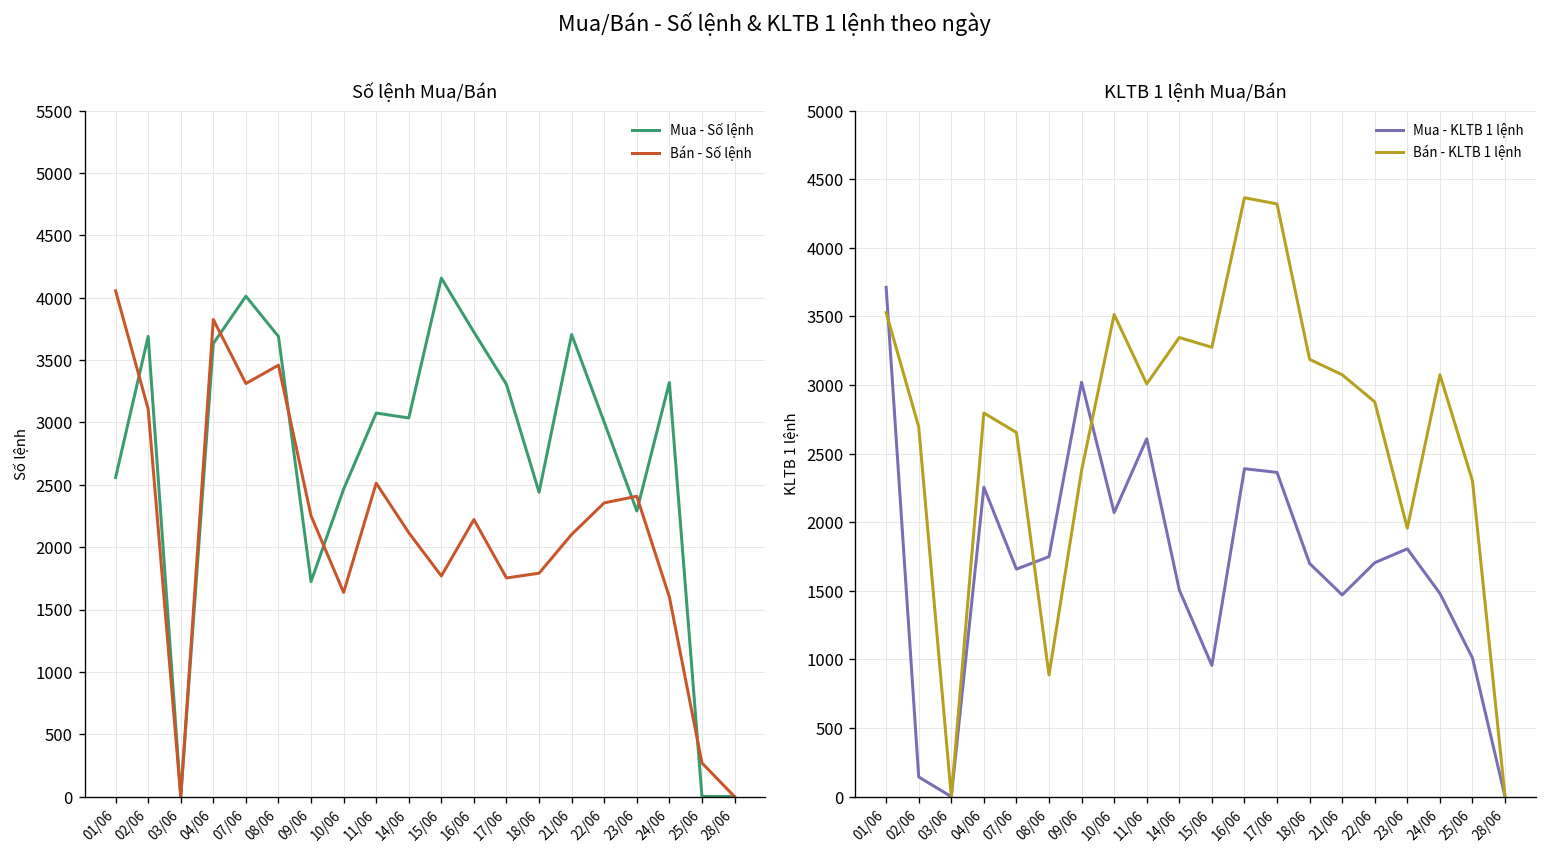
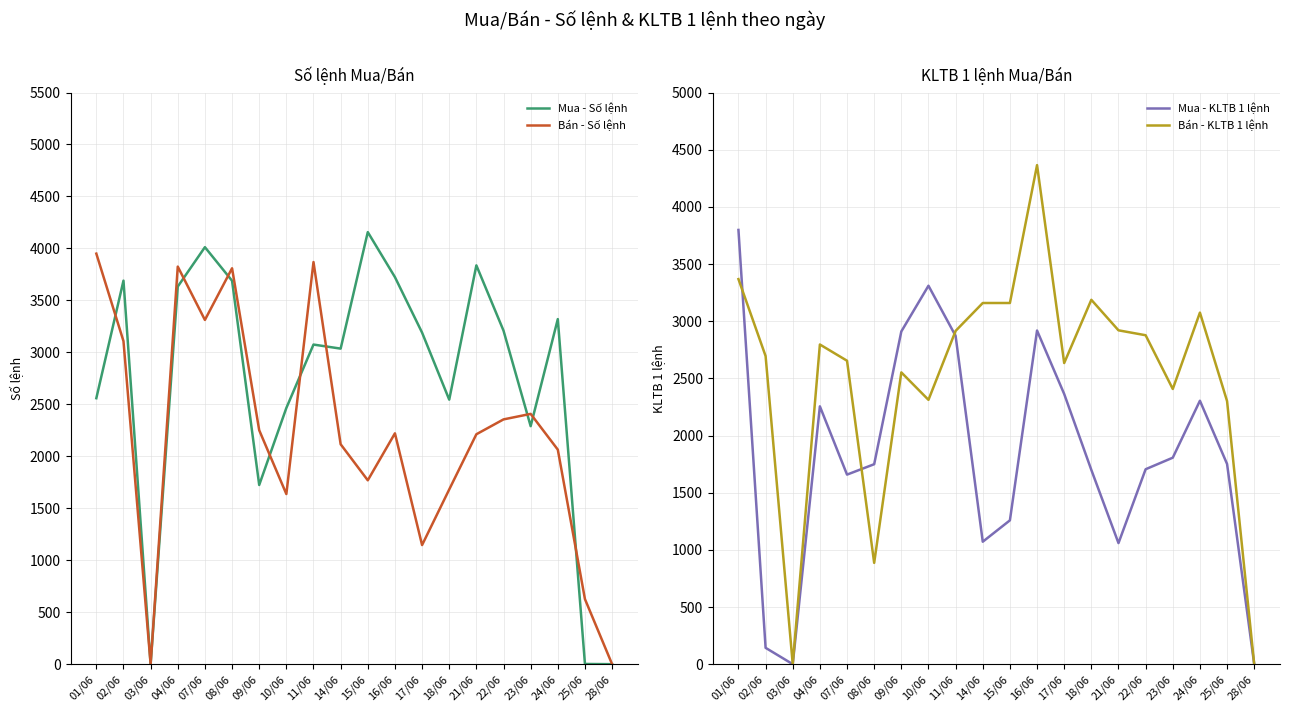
Số lệnh Mua/Bán, Bán - Số lệnh, 01/06: 4060 -> 3950
Số lệnh Mua/Bán, Bán - Số lệnh, 08/06: 3460 -> 3810
Số lệnh Mua/Bán, Bán - Số lệnh, 11/06: 2510 -> 3870
Số lệnh Mua/Bán, Mua - Số lệnh, 17/06: 3300 -> 3190
Số lệnh Mua/Bán, Bán - Số lệnh, 17/06: 1750 -> 1150
Số lệnh Mua/Bán, Mua - Số lệnh, 18/06: 2440 -> 2550
Số lệnh Mua/Bán, Bán - Số lệnh, 18/06: 1790 -> 1680
Số lệnh Mua/Bán, Mua - Số lệnh, 21/06: 3710 -> 3840
Số lệnh Mua/Bán, Bán - Số lệnh, 21/06: 2100 -> 2210
Số lệnh Mua/Bán, Mua - Số lệnh, 22/06: 3000 -> 3210
Số lệnh Mua/Bán, Bán - Số lệnh, 24/06: 1600 -> 2060
Số lệnh Mua/Bán, Bán - Số lệnh, 25/06: 270 -> 630
KLTB 1 lệnh Mua/Bán, Mua - KLTB 1 lệnh, 01/06: 3710 -> 3800
KLTB 1 lệnh Mua/Bán, Bán - KLTB 1 lệnh, 01/06: 3530 -> 3370
KLTB 1 lệnh Mua/Bán, Mua - KLTB 1 lệnh, 09/06: 3020 -> 2910
KLTB 1 lệnh Mua/Bán, Bán - KLTB 1 lệnh, 09/06: 2380 -> 2550
KLTB 1 lệnh Mua/Bán, Mua - KLTB 1 lệnh, 10/06: 2070 -> 3310
KLTB 1 lệnh Mua/Bán, Bán - KLTB 1 lệnh, 10/06: 3510 -> 2310
KLTB 1 lệnh Mua/Bán, Mua - KLTB 1 lệnh, 11/06: 2610 -> 2870
KLTB 1 lệnh Mua/Bán, Bán - KLTB 1 lệnh, 11/06: 3010 -> 2920
KLTB 1 lệnh Mua/Bán, Mua - KLTB 1 lệnh, 14/06: 1510 -> 1070
KLTB 1 lệnh Mua/Bán, Bán - KLTB 1 lệnh, 14/06: 3350 -> 3160
KLTB 1 lệnh Mua/Bán, Mua - KLTB 1 lệnh, 15/06: 960 -> 1260
KLTB 1 lệnh Mua/Bán, Bán - KLTB 1 lệnh, 15/06: 3280 -> 3160
KLTB 1 lệnh Mua/Bán, Mua - KLTB 1 lệnh, 16/06: 2390 -> 2920
KLTB 1 lệnh Mua/Bán, Bán - KLTB 1 lệnh, 17/06: 4320 -> 2630
KLTB 1 lệnh Mua/Bán, Mua - KLTB 1 lệnh, 21/06: 1470 -> 1060
KLTB 1 lệnh Mua/Bán, Bán - KLTB 1 lệnh, 21/06: 3080 -> 2920
KLTB 1 lệnh Mua/Bán, Bán - KLTB 1 lệnh, 23/06: 1960 -> 2410
KLTB 1 lệnh Mua/Bán, Mua - KLTB 1 lệnh, 24/06: 1480 -> 2300
KLTB 1 lệnh Mua/Bán, Mua - KLTB 1 lệnh, 25/06: 1010 -> 1750
